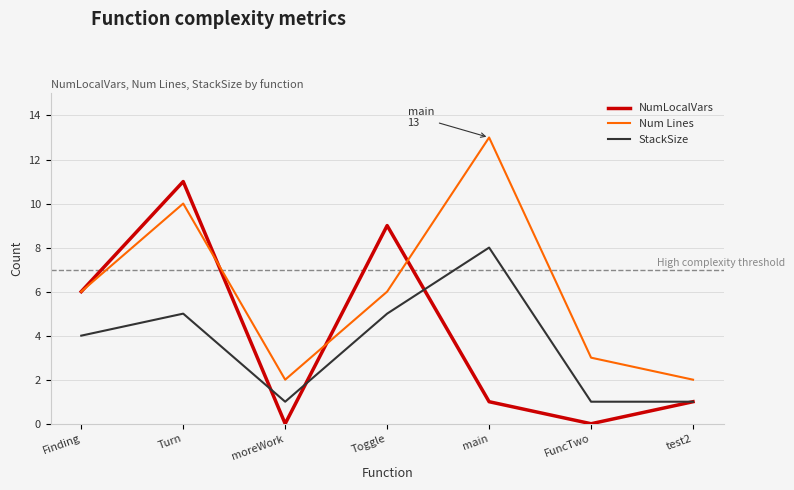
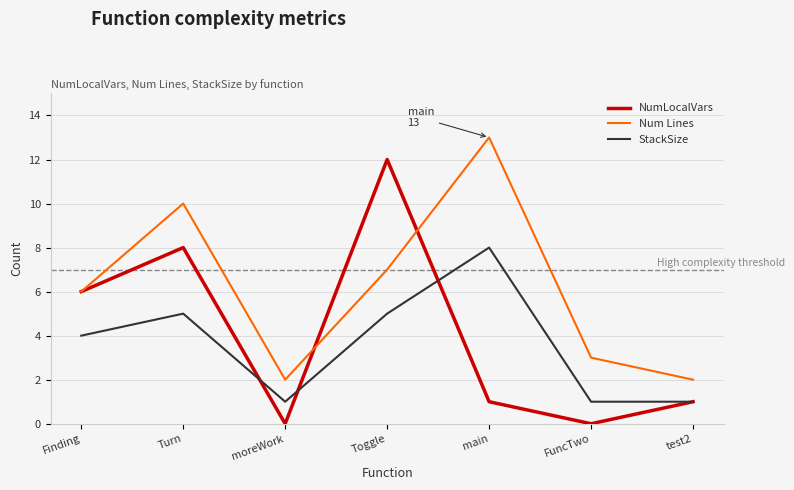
NumLocalVars, Turn: 11 -> 8
NumLocalVars, Toggle: 9 -> 12
Num Lines, Toggle: 6 -> 7
